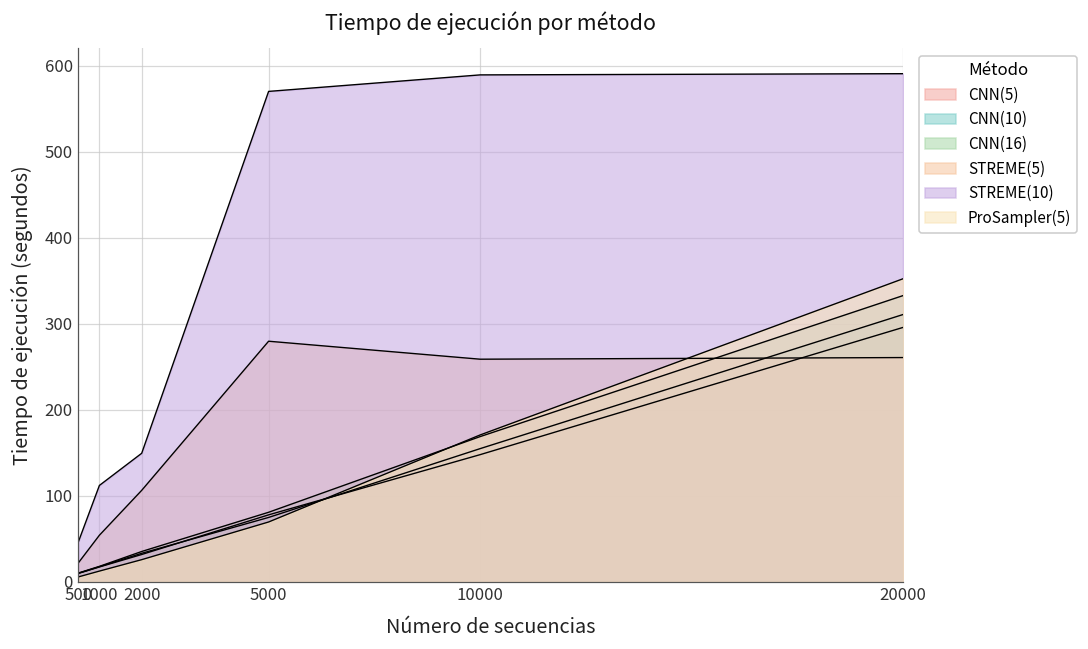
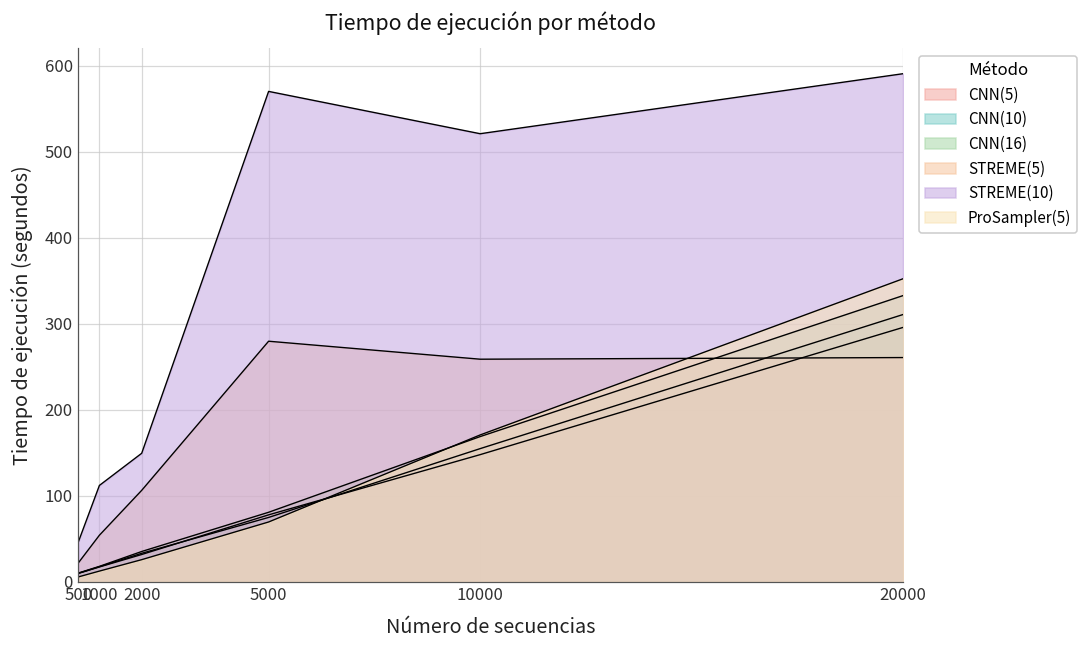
STREME(10), 10000: 590 -> 520
